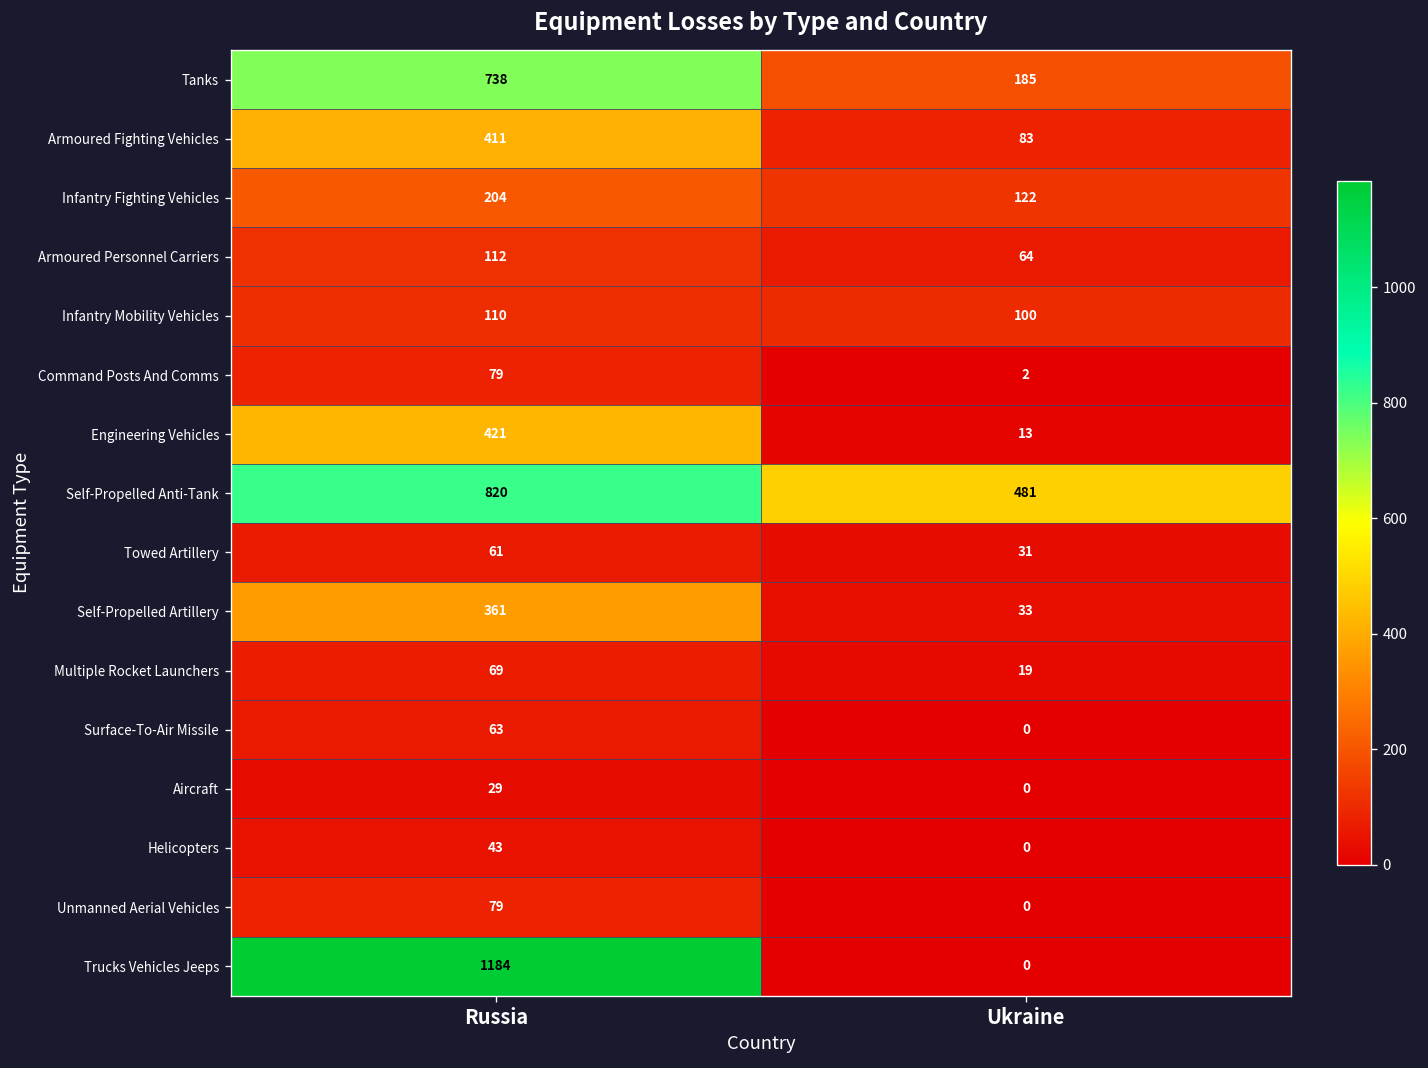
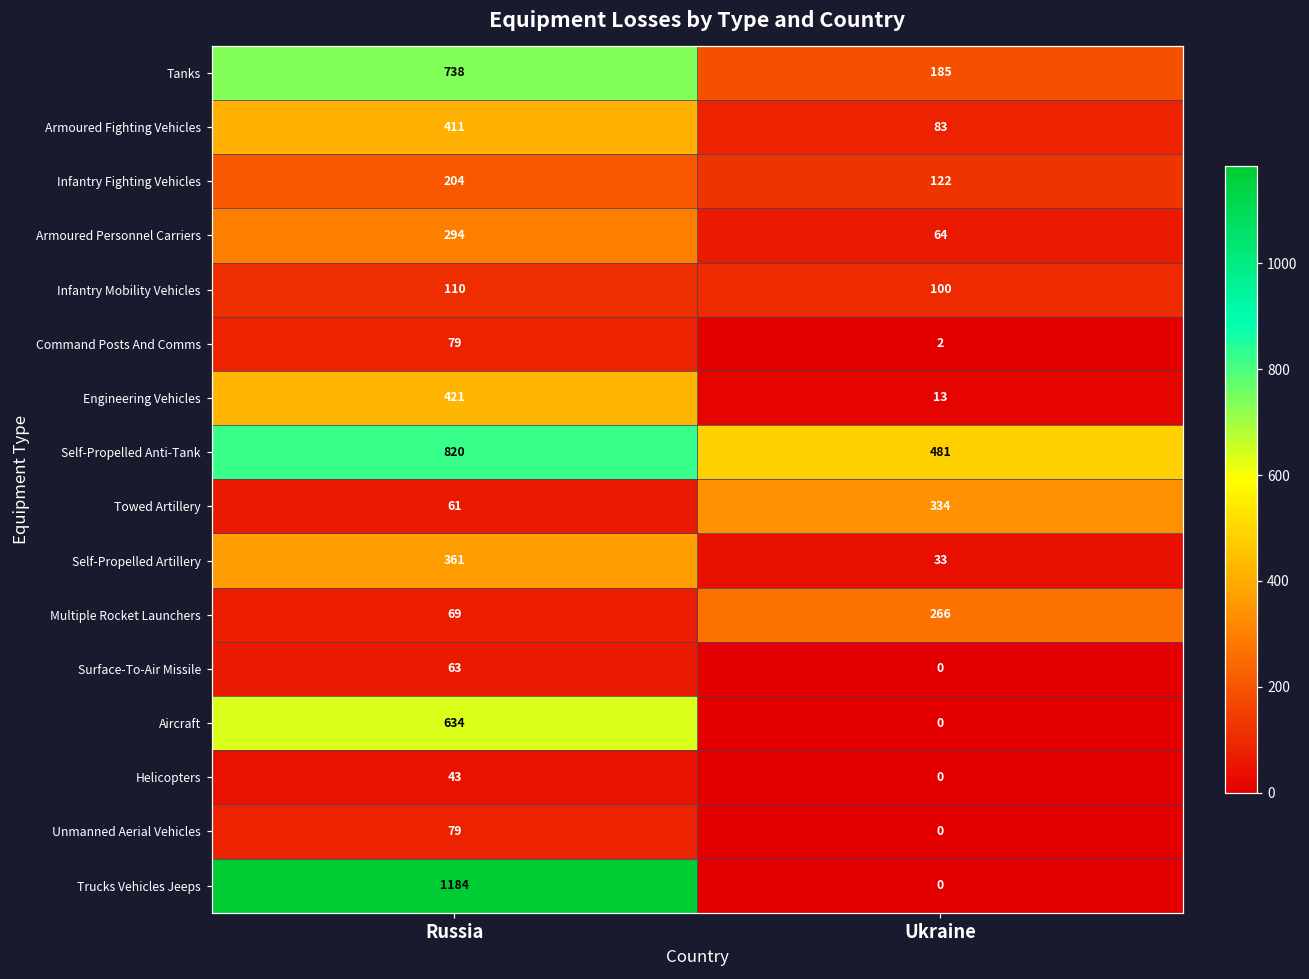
Armoured Personnel Carriers, Russia: 112 -> 294
Towed Artillery, Ukraine: 31 -> 334
Multiple Rocket Launchers, Ukraine: 19 -> 266
Aircraft, Russia: 29 -> 634
